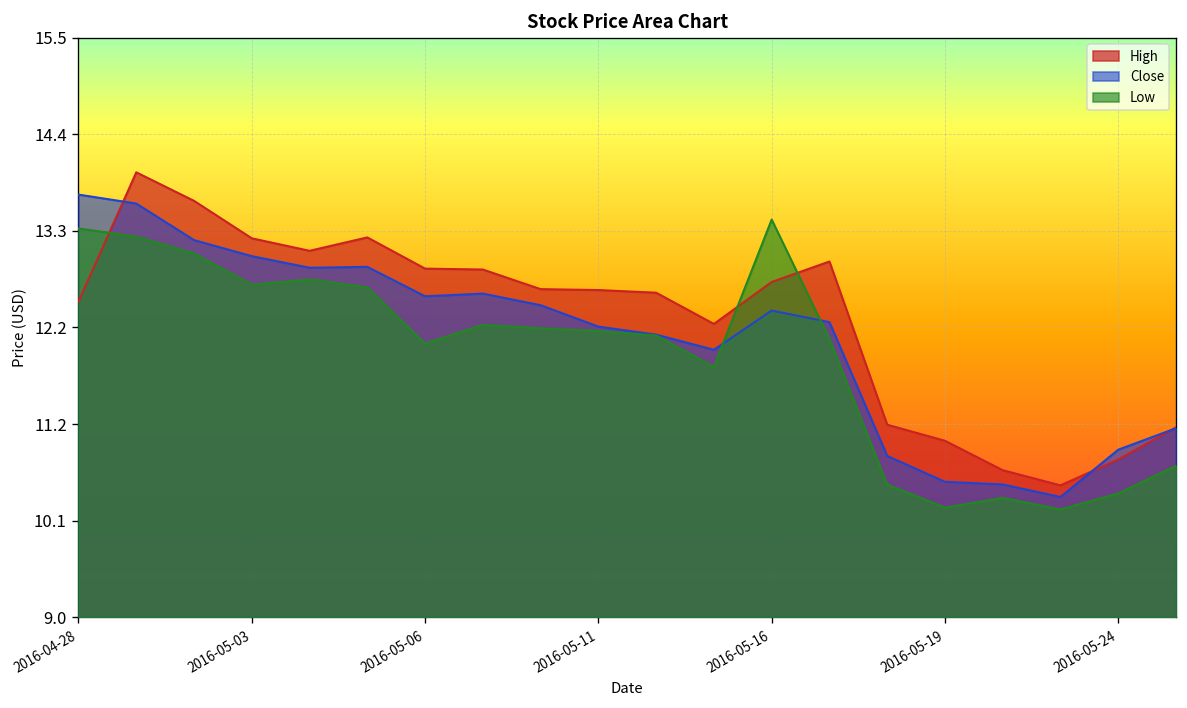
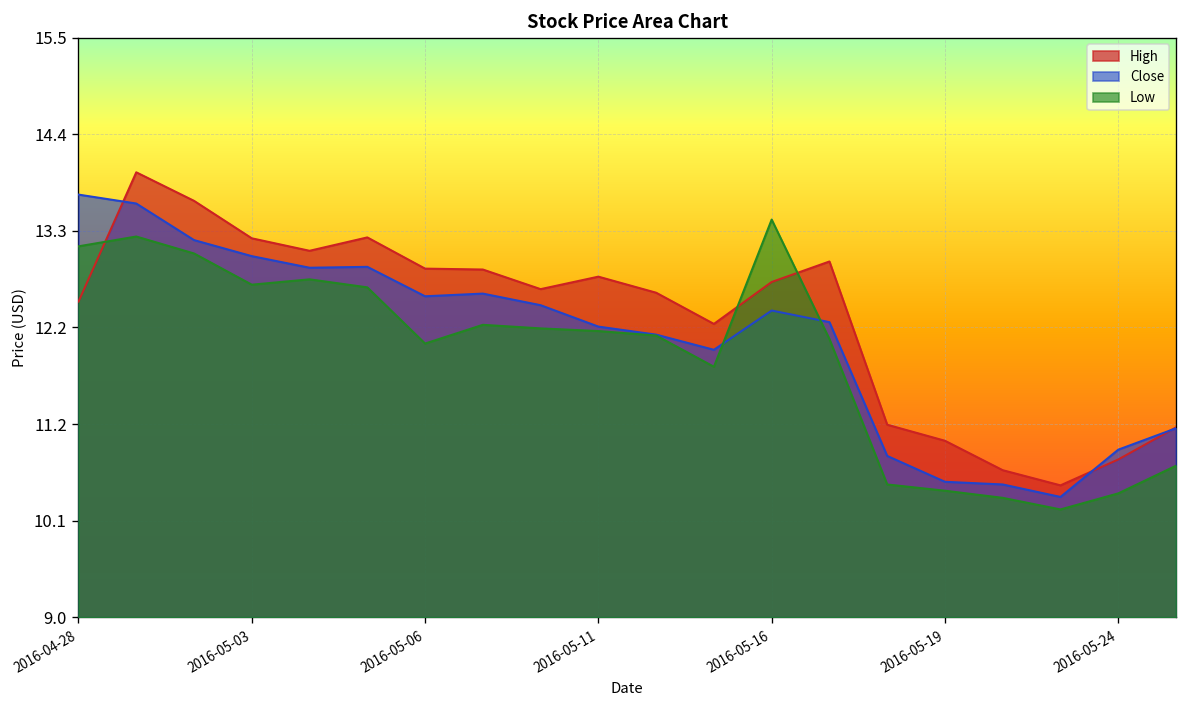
Low, 2016-04-28: 13.4 -> 13.2
High, 2016-05-11: 12.7 -> 12.8
Low, 2016-05-19: 10.2 -> 10.4
